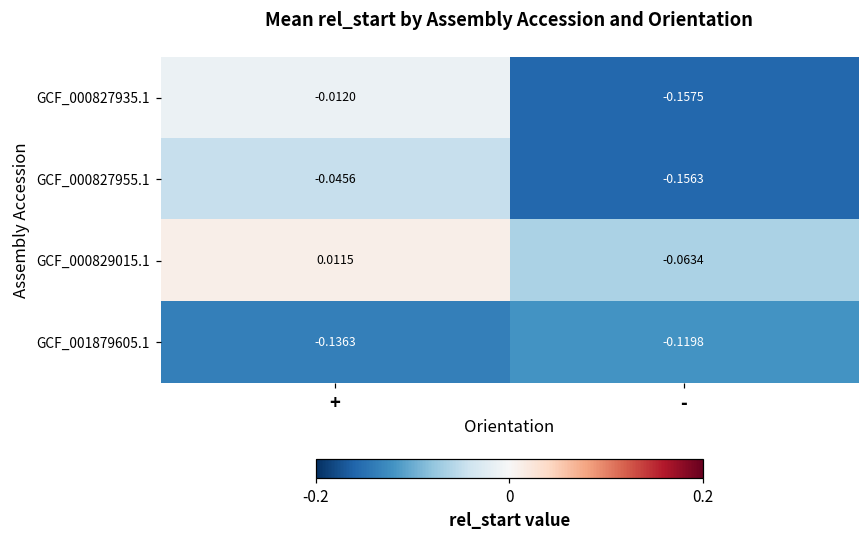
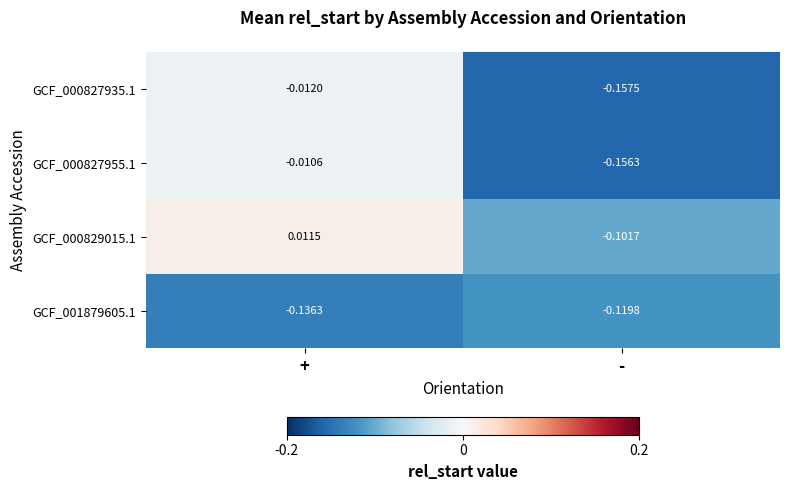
GCF_000827955.1, +: -0.0456 -> -0.0106
GCF_000829015.1, -: -0.0634 -> -0.1017
